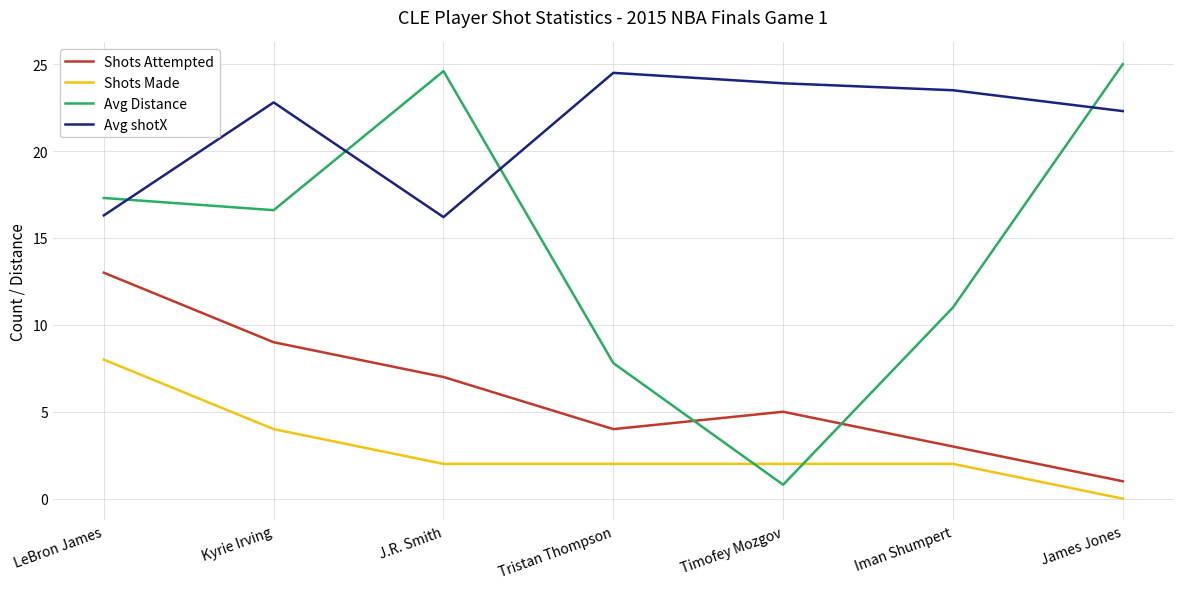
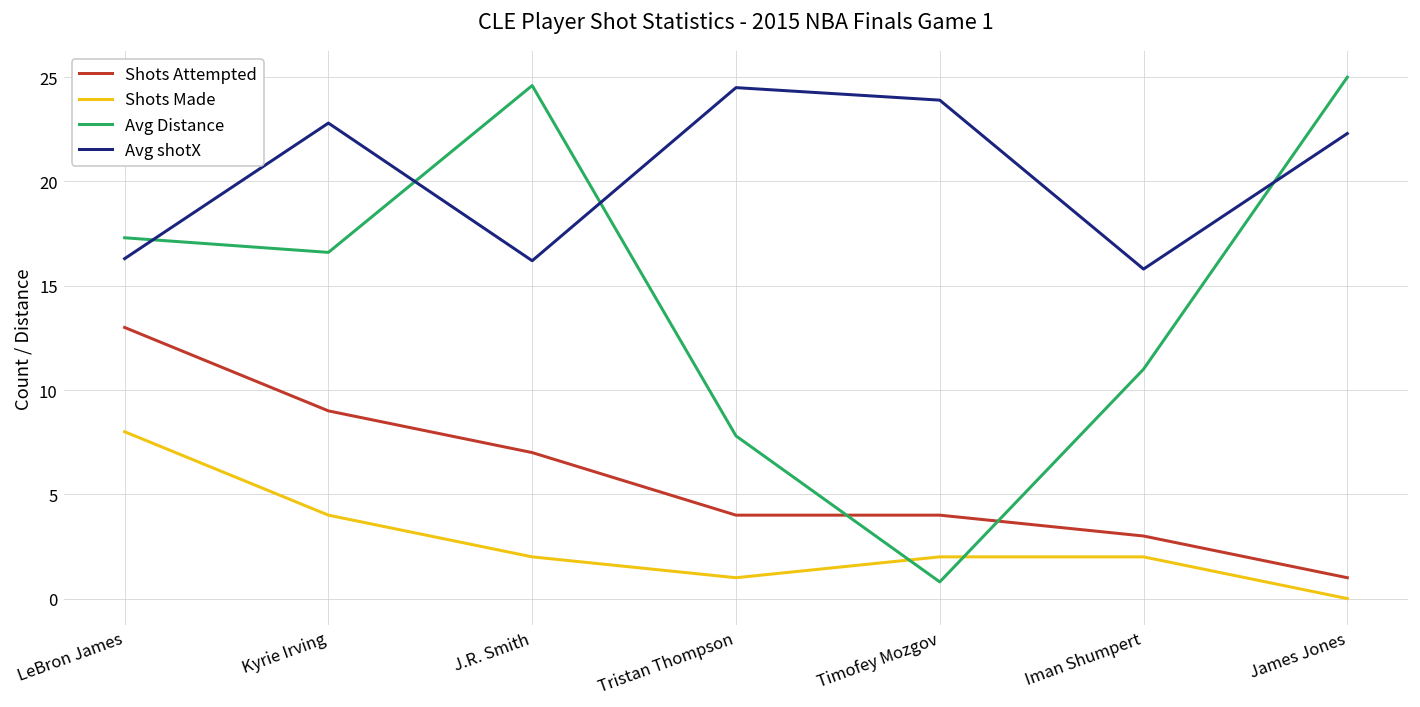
Shots Made, Tristan Thompson: 2 -> 1
Shots Attempted, Timofey Mozgov: 5 -> 4
Avg shotX, Iman Shumpert: 23.5 -> 15.8
